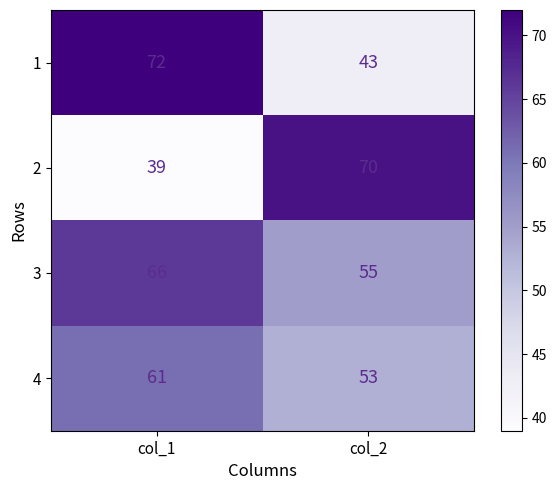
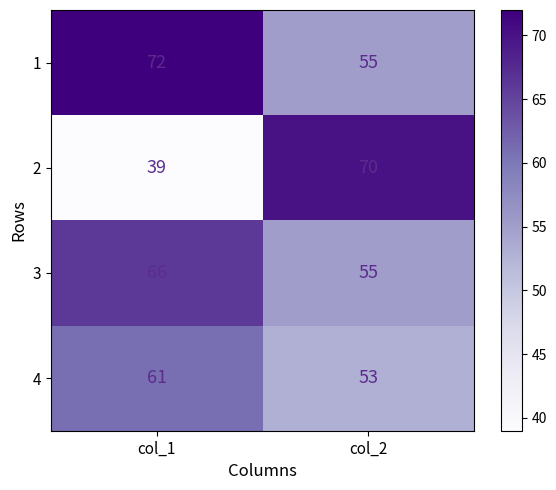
1, col_2: 43 -> 55
